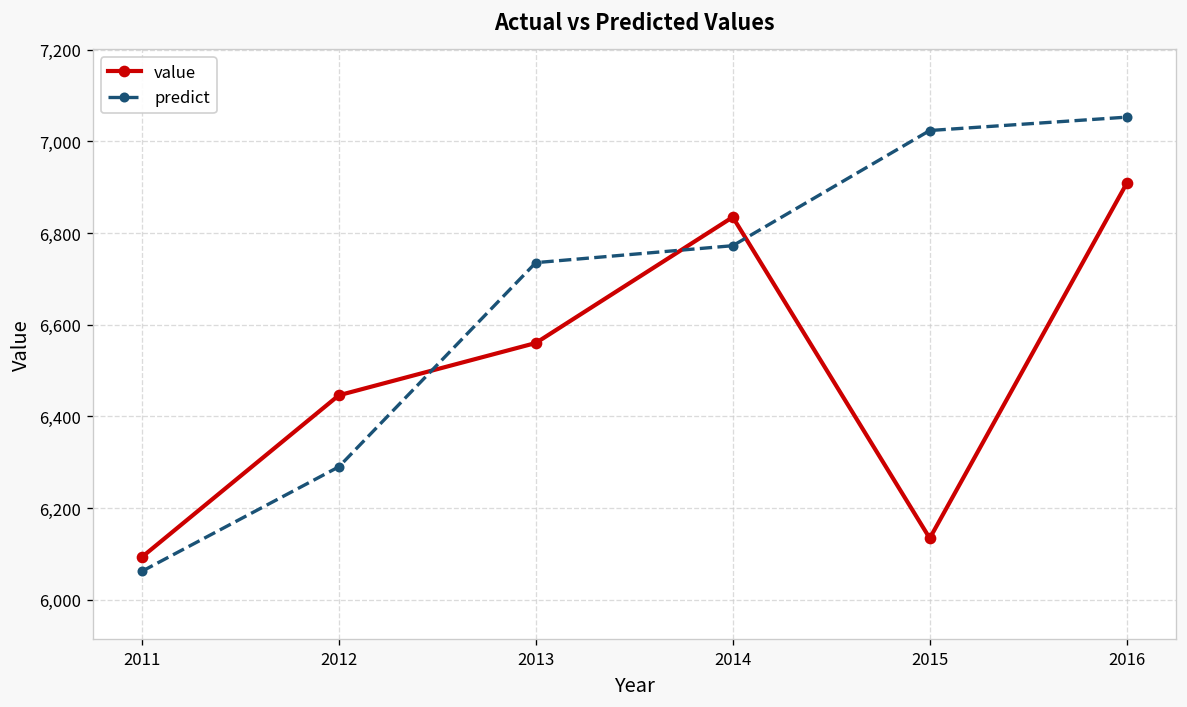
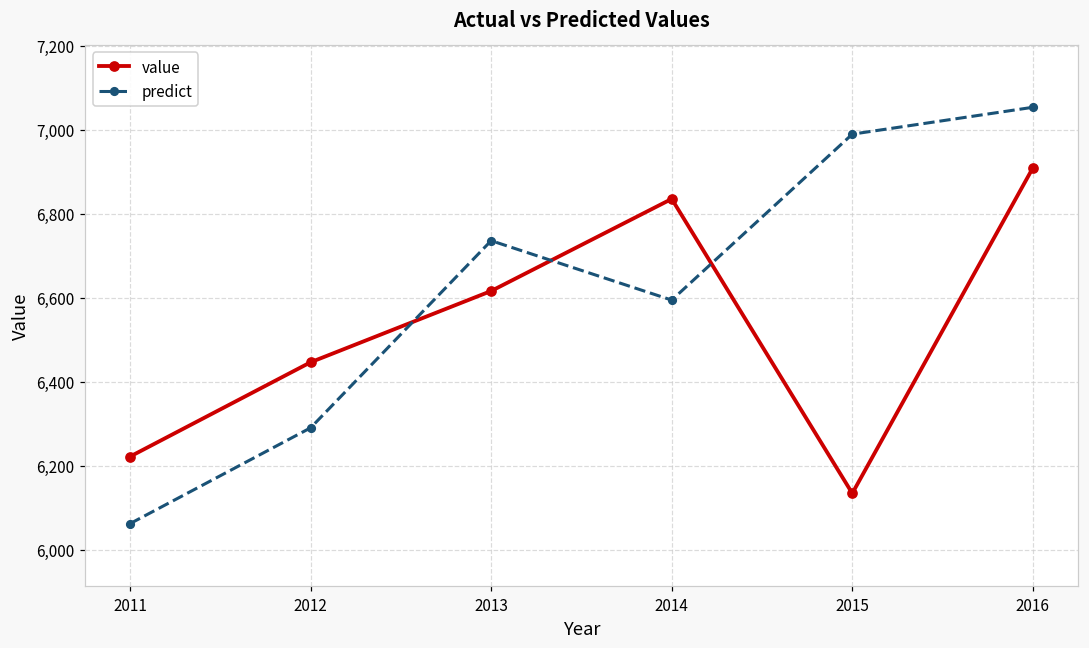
value, 2011: 6,090 -> 6,220
value, 2013: 6,560 -> 6,620
predict, 2014: 6,770 -> 6,590
predict, 2015: 7,020 -> 6,990
